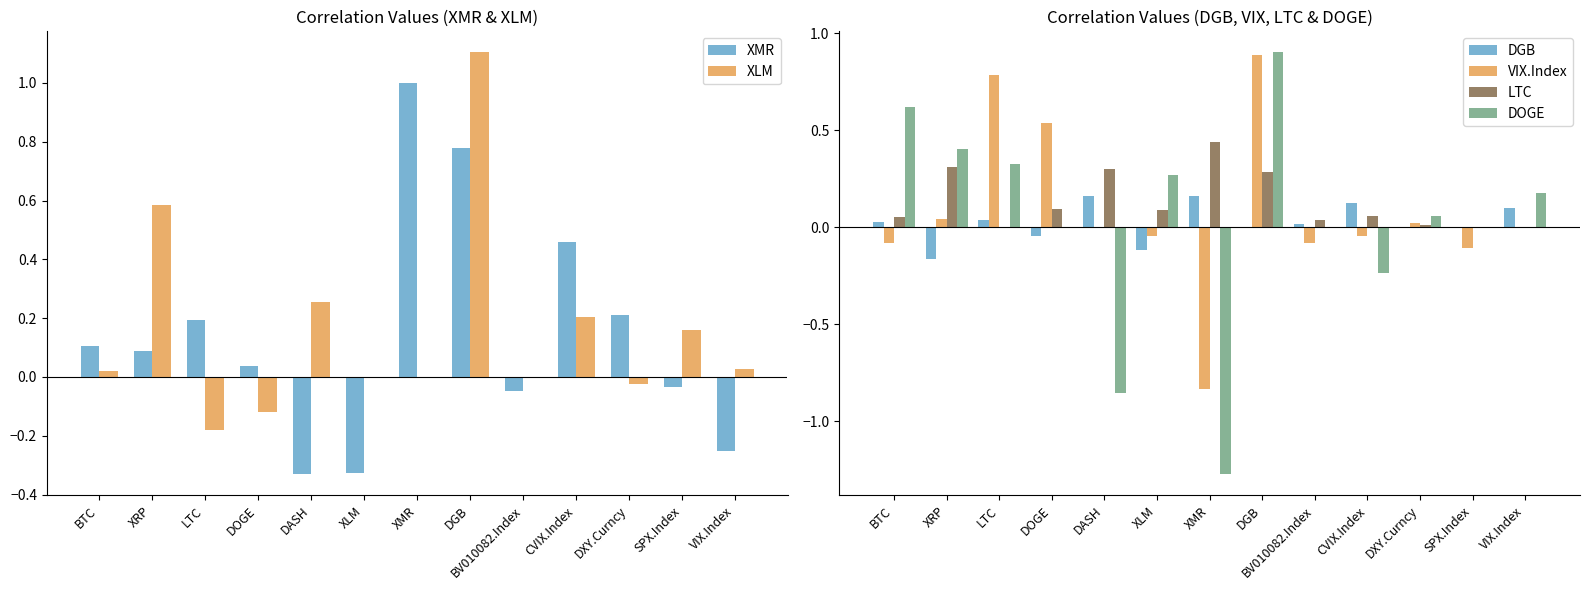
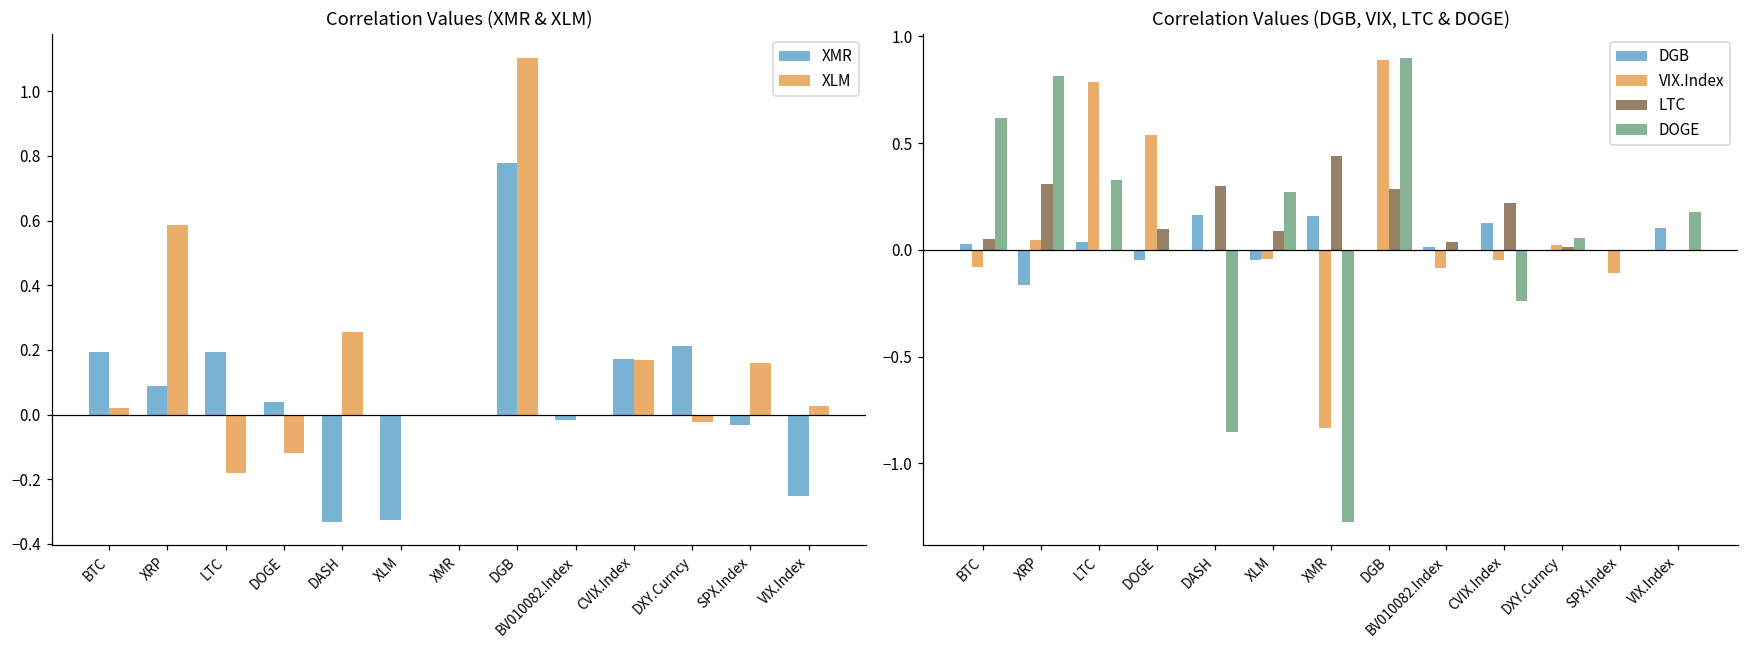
Correlation Values (XMR & XLM), XMR, BTC: 0.11 -> 0.19
Correlation Values (XMR & XLM), XMR, XMR: 1 -> 0
Correlation Values (XMR & XLM), XMR, BV010082.Index: -0.05 -> -0.02
Correlation Values (XMR & XLM), XMR, CVIX.Index: 0.46 -> 0.17
Correlation Values (XMR & XLM), XLM, CVIX.Index: 0.20 -> 0.17
Correlation Values (DGB, VIX, LTC & DOGE), DOGE, XRP: 0.40 -> 0.81
Correlation Values (DGB, VIX, LTC & DOGE), DGB, XLM: -0.12 -> -0.05
Correlation Values (DGB, VIX, LTC & DOGE), LTC, CVIX.Index: 0.05 -> 0.22
